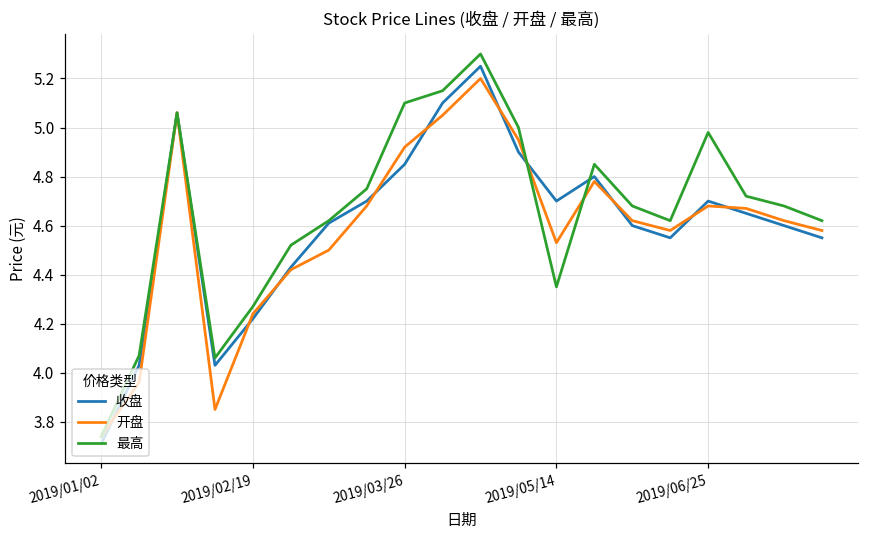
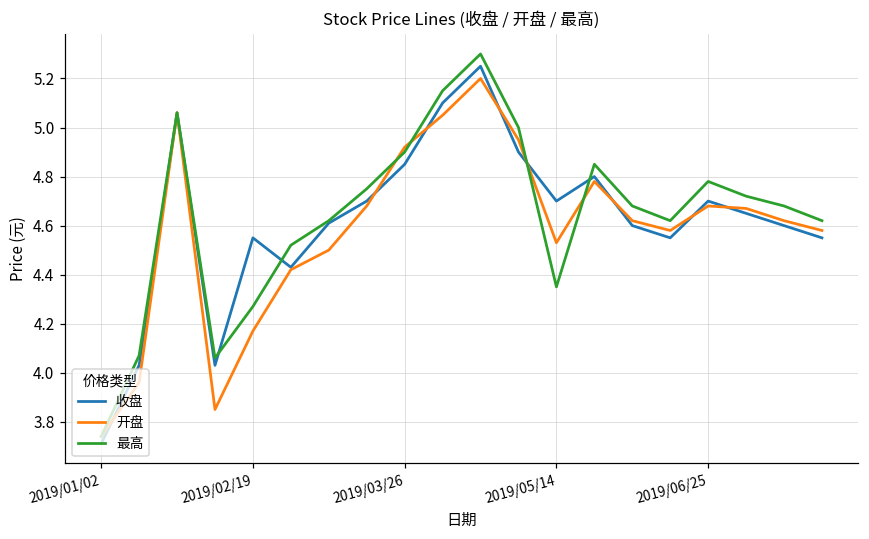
收盘, 2019/02/19: 4.22 -> 4.55
开盘, 2019/02/19: 4.24 -> 4.17
最高, 2019/03/26: 5.1 -> 4.9
最高, 2019/06/25: 4.98 -> 4.78
